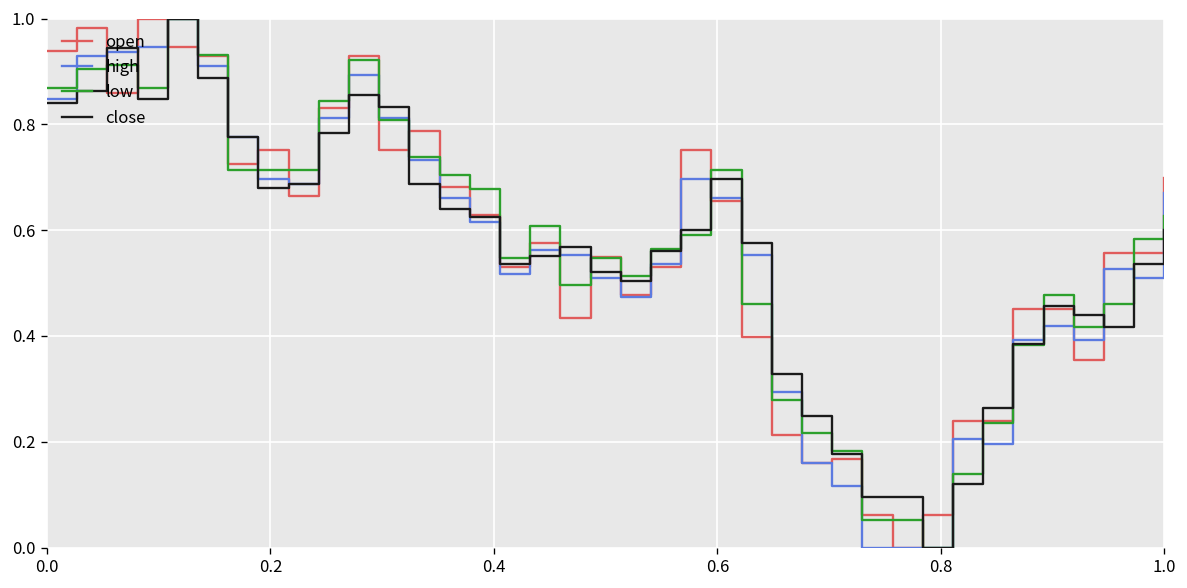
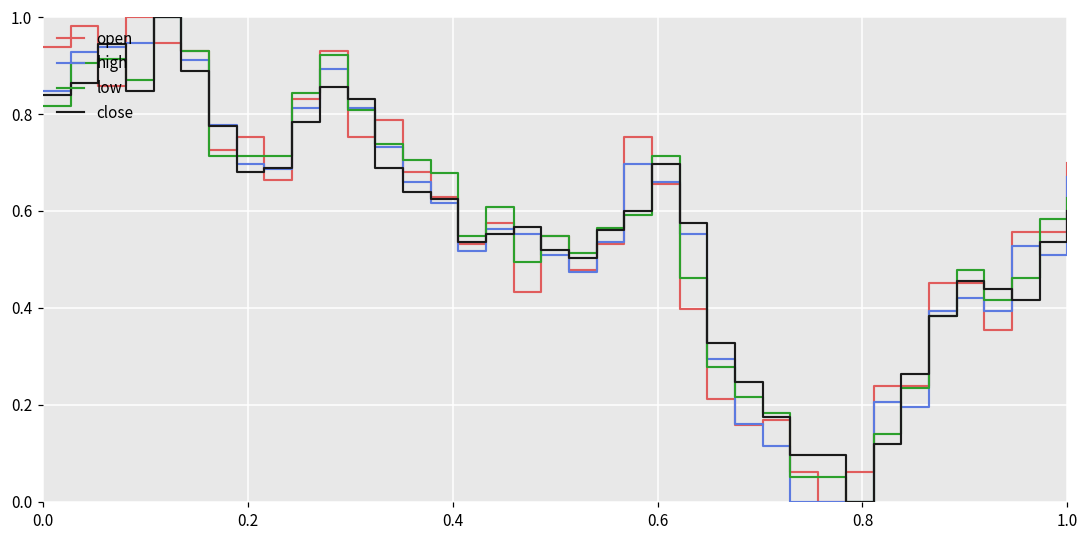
low, 0.0: 0.87 -> 0.82
